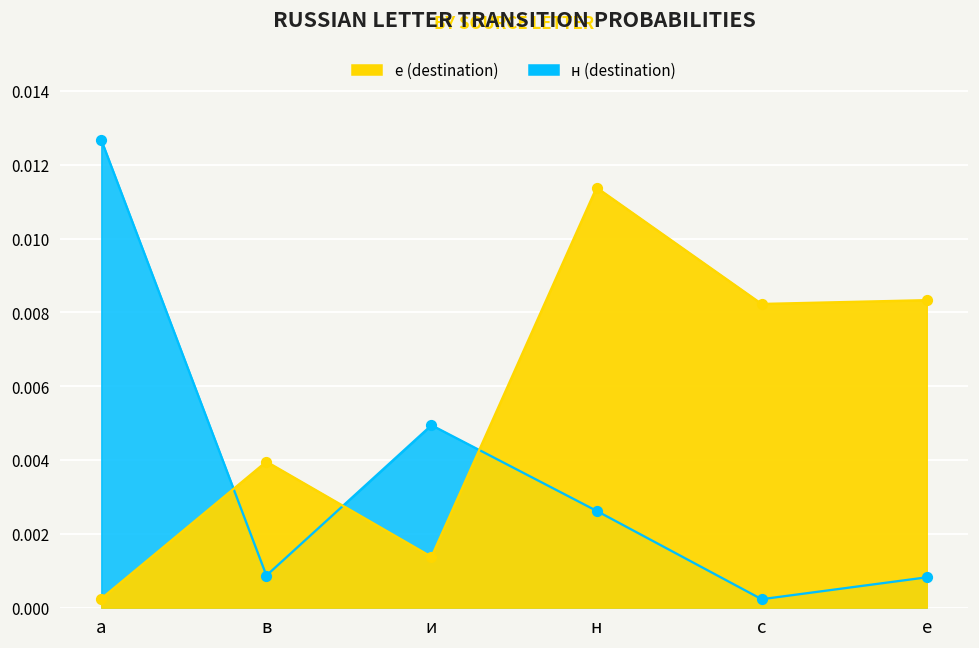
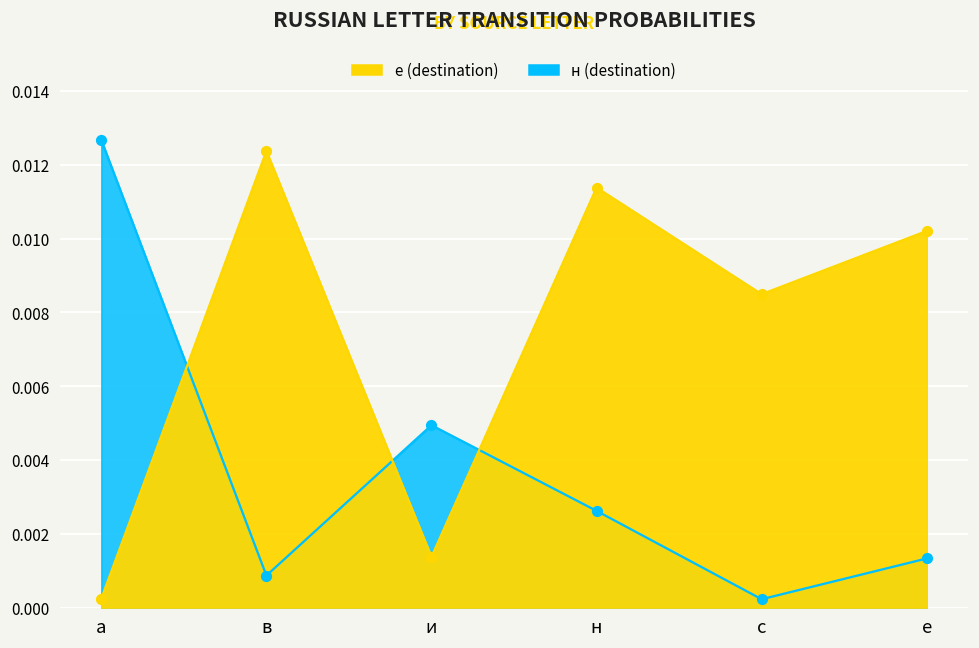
е (destination), в: 0.0040 -> 0.0124
е (destination), с: 0.0082 -> 0.0085
н (destination), е: 0.0008 -> 0.0013
е (destination), е: 0.0083 -> 0.0102
